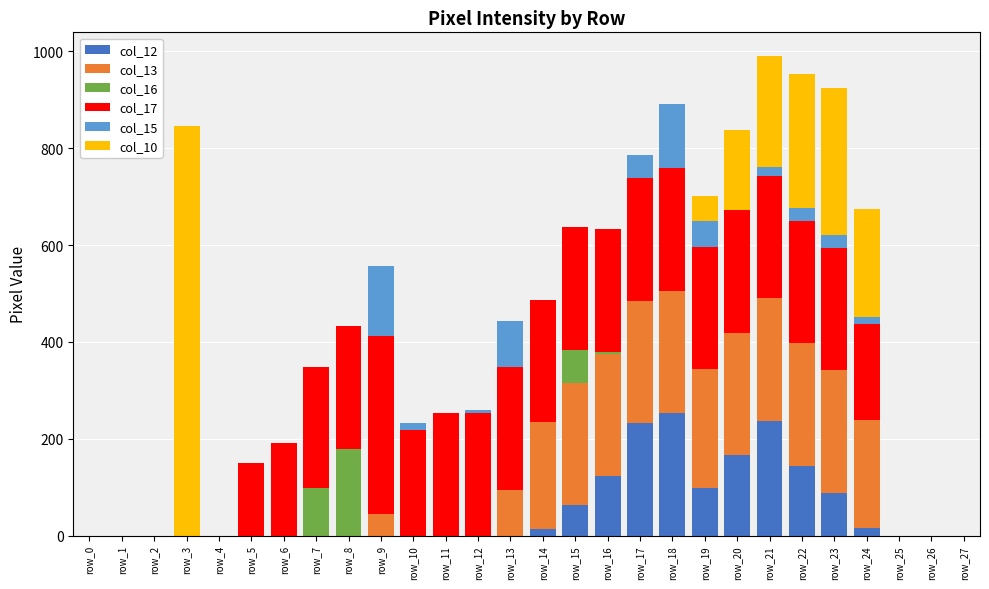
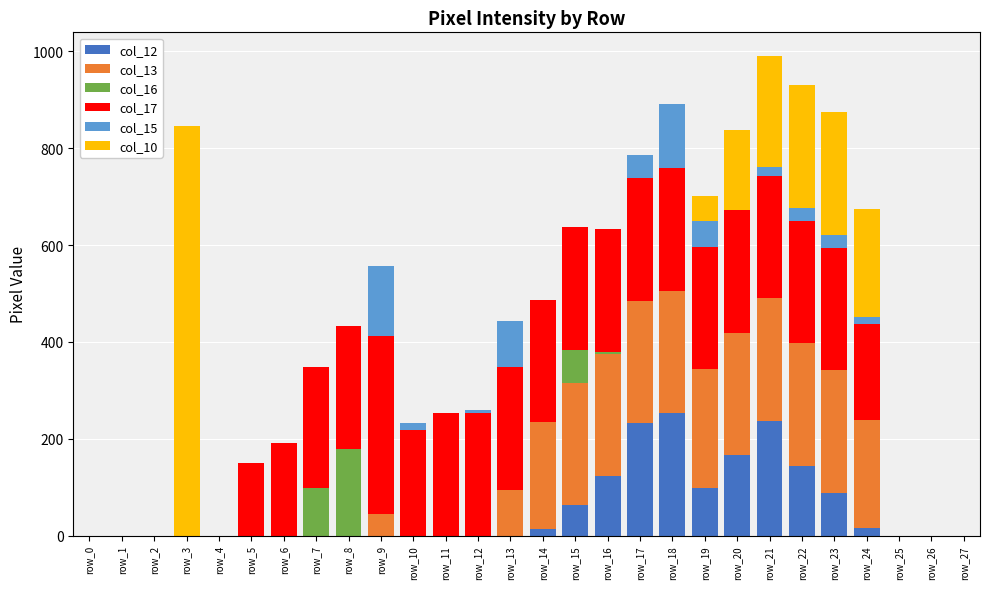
col_10, row_22: 280 -> 250
col_10, row_23: 300 -> 250
